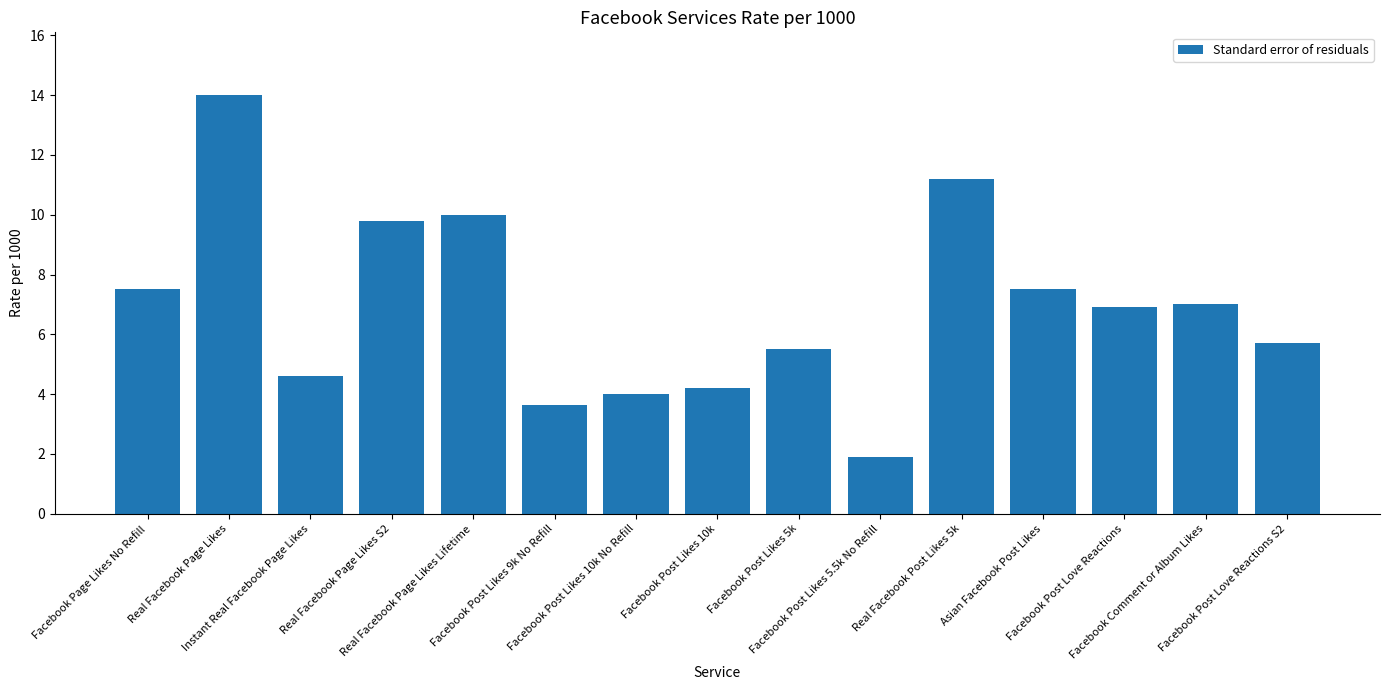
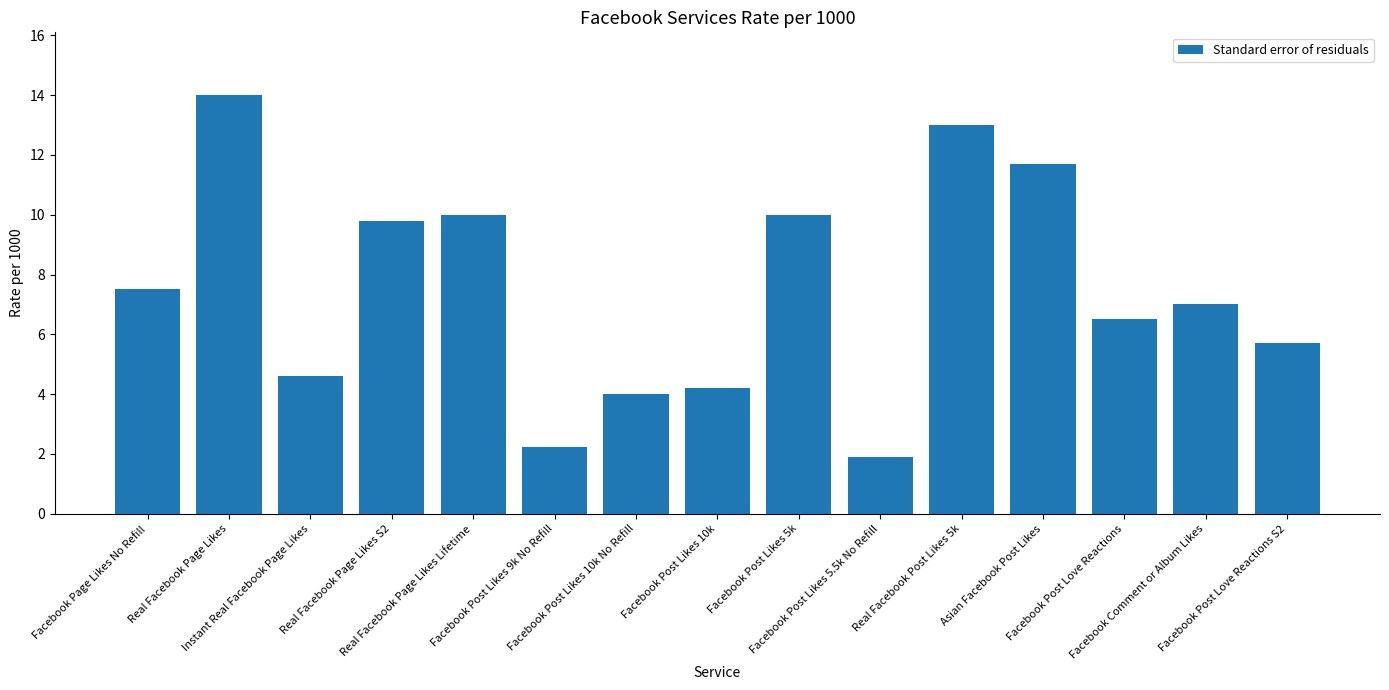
Facebook Post Likes 9k No Refill: 3.7 -> 2.2
Facebook Post Likes 5k: 5.5 -> 10.0
Real Facebook Post Likes 5k: 11.2 -> 13.0
Asian Facebook Post Likes: 7.5 -> 11.7
Facebook Post Love Reactions: 6.9 -> 6.5
